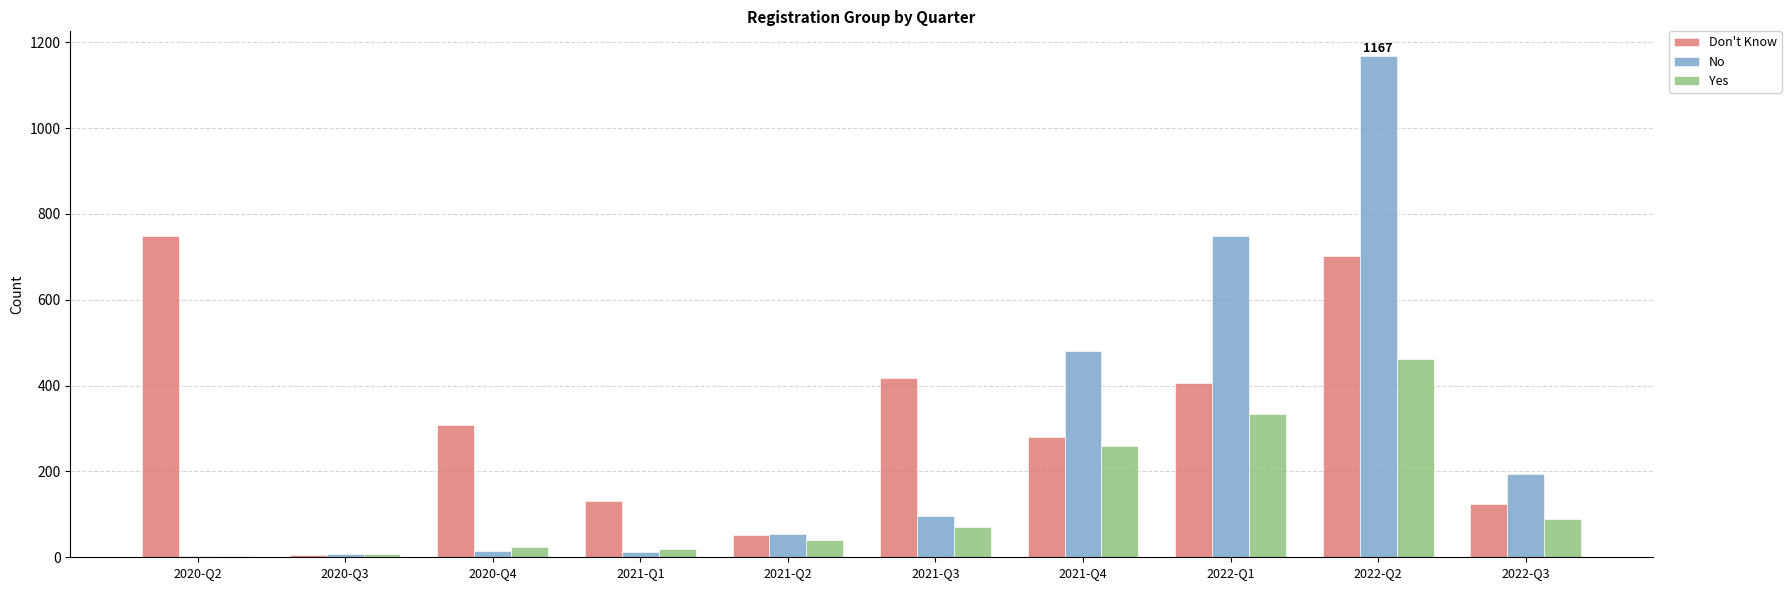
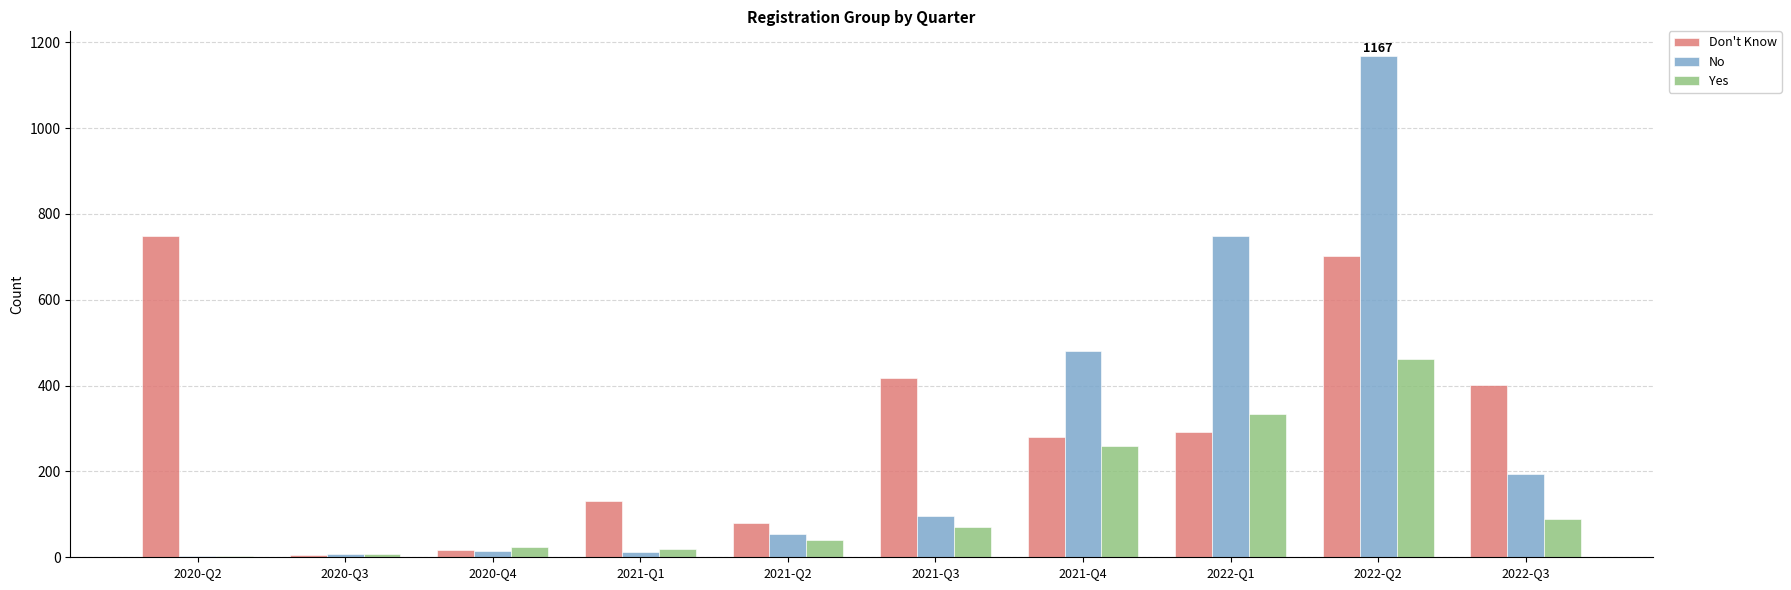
Don't Know, 2020-Q4: 310 -> 20
Don't Know, 2021-Q2: 50 -> 80
Don't Know, 2022-Q1: 410 -> 290
Don't Know, 2022-Q3: 130 -> 400
